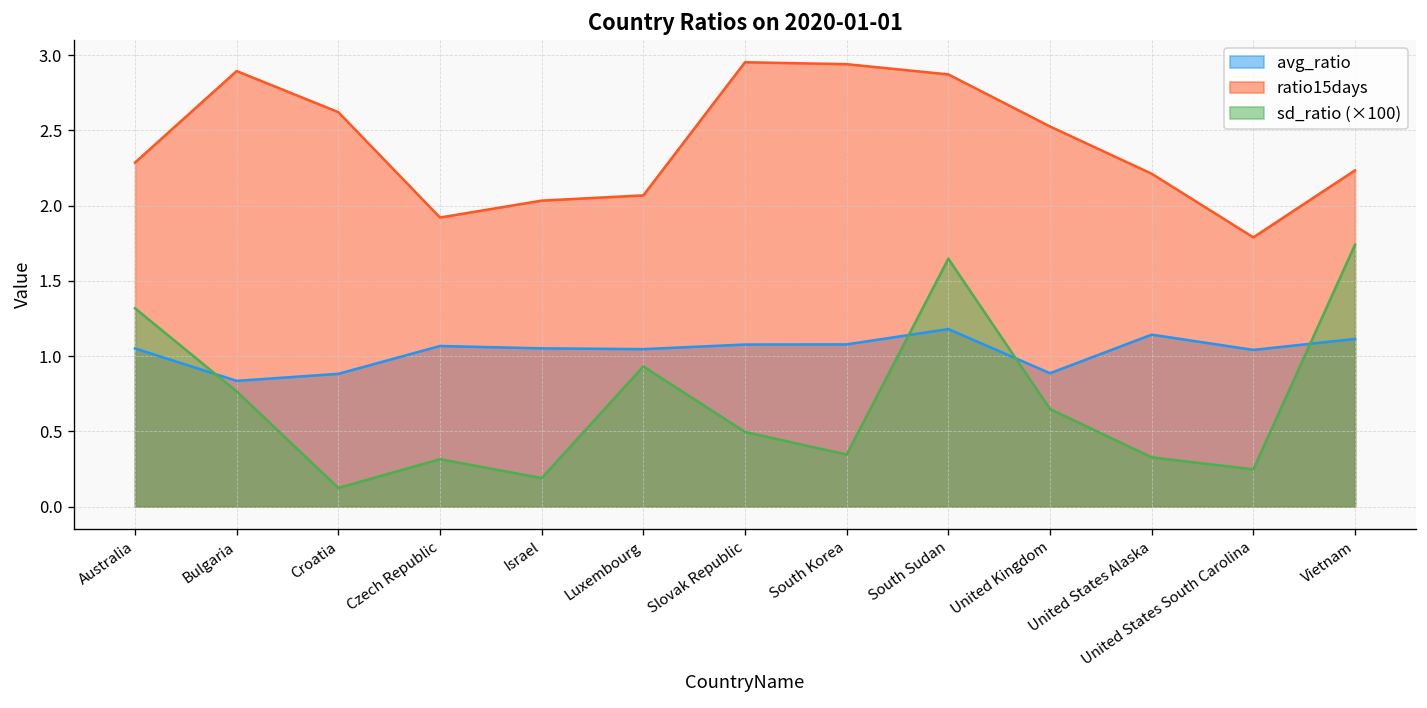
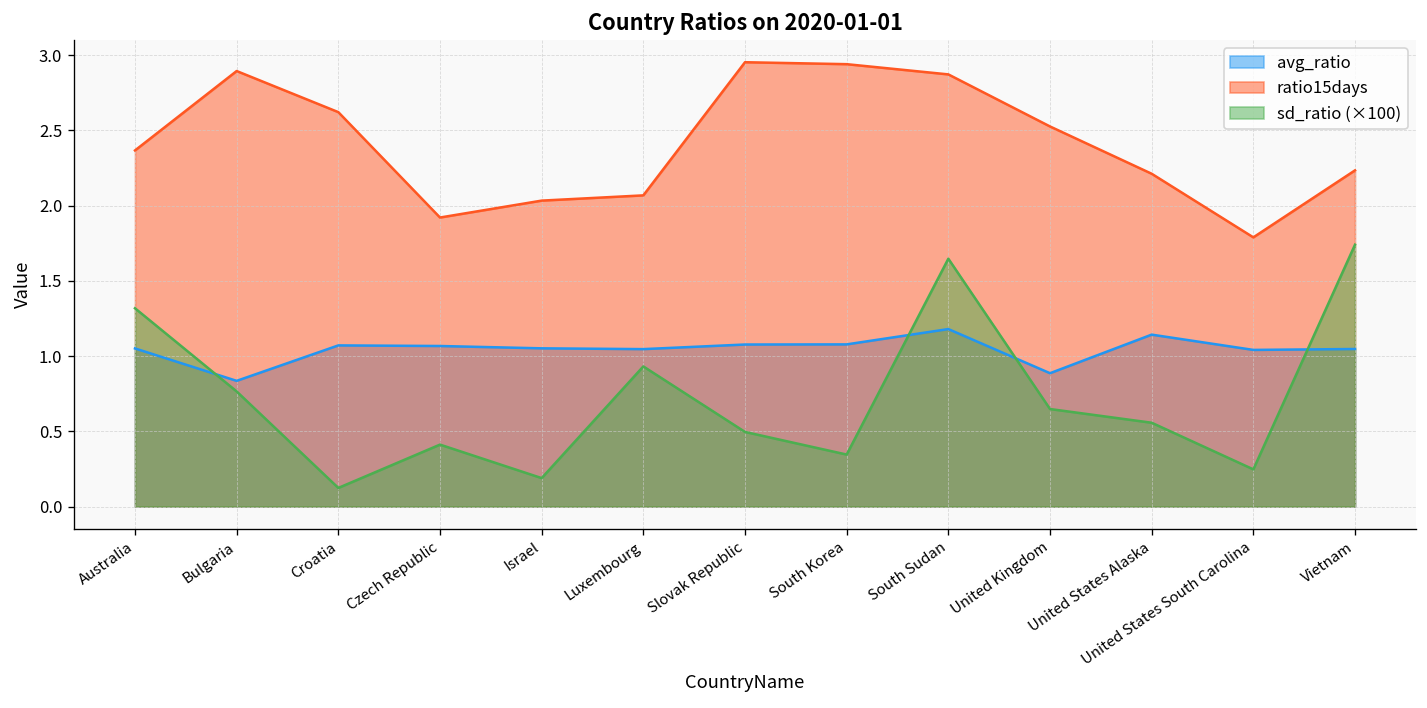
ratio15days, Australia: 2.29 -> 2.37
avg_ratio, Croatia: 0.88 -> 1.07
sd_ratio (×100), Czech Republic: 0.31 -> 0.41
sd_ratio (×100), United States Alaska: 0.33 -> 0.56
avg_ratio, Vietnam: 1.11 -> 1.05
